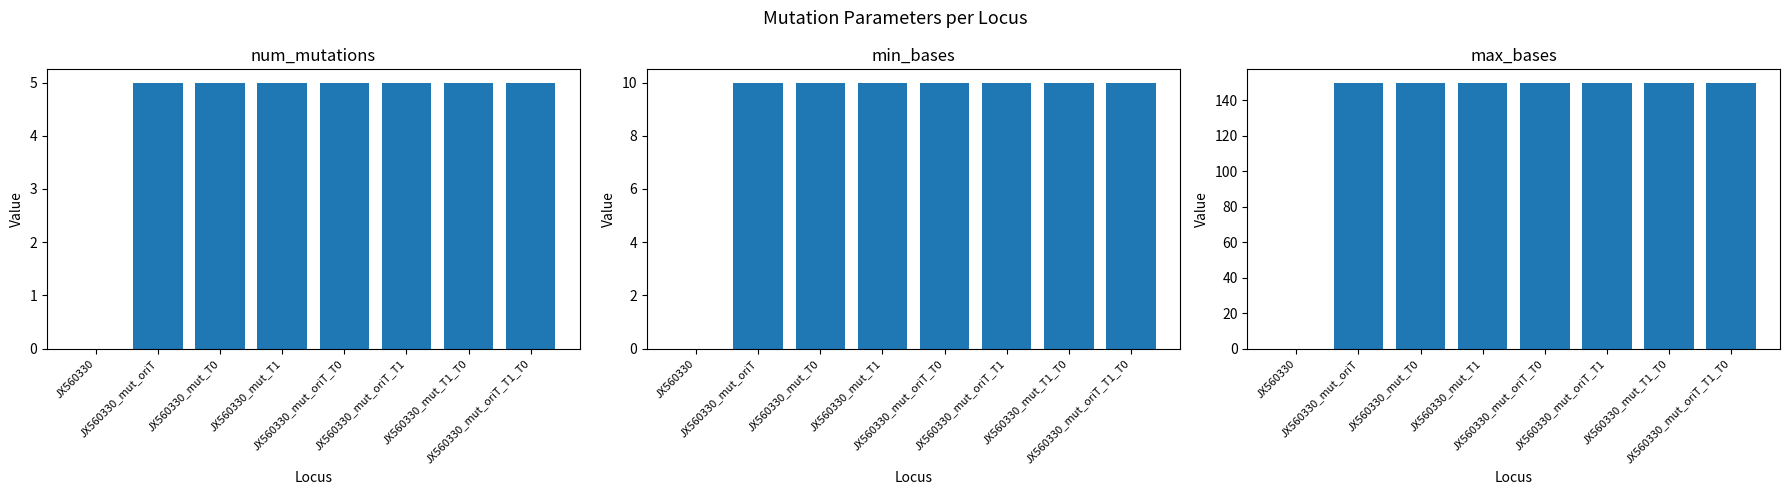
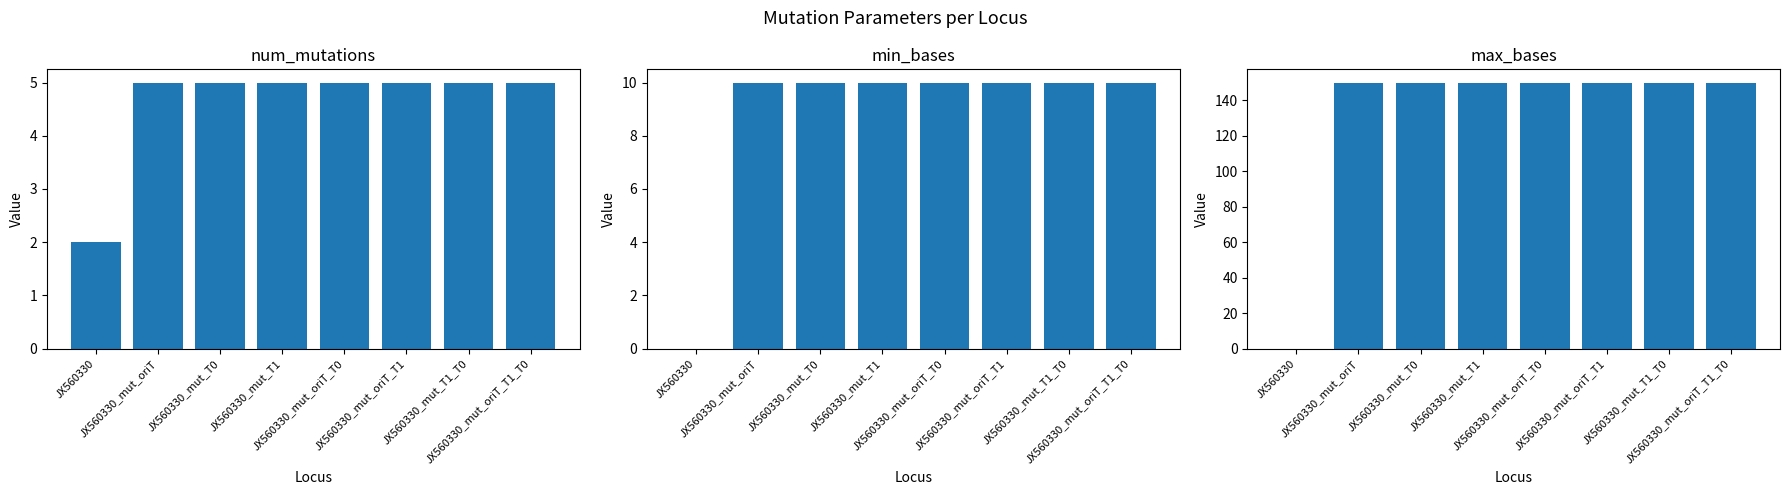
num_mutations, JX560330: 0 -> 2
